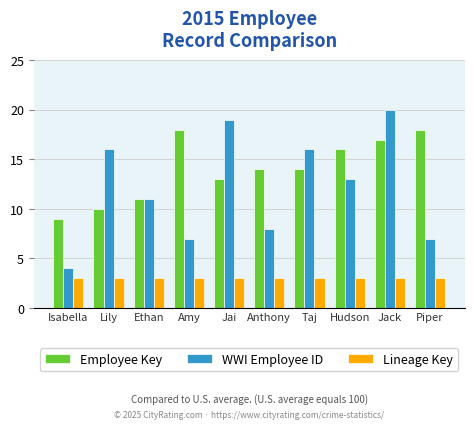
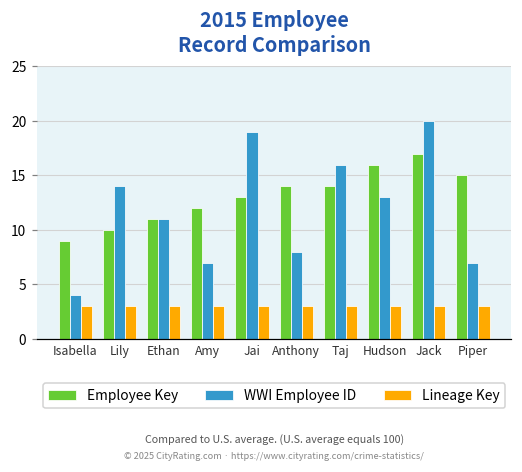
WWI Employee ID, Lily: 16 -> 14
Employee Key, Amy: 18 -> 12
Employee Key, Piper: 18 -> 15
